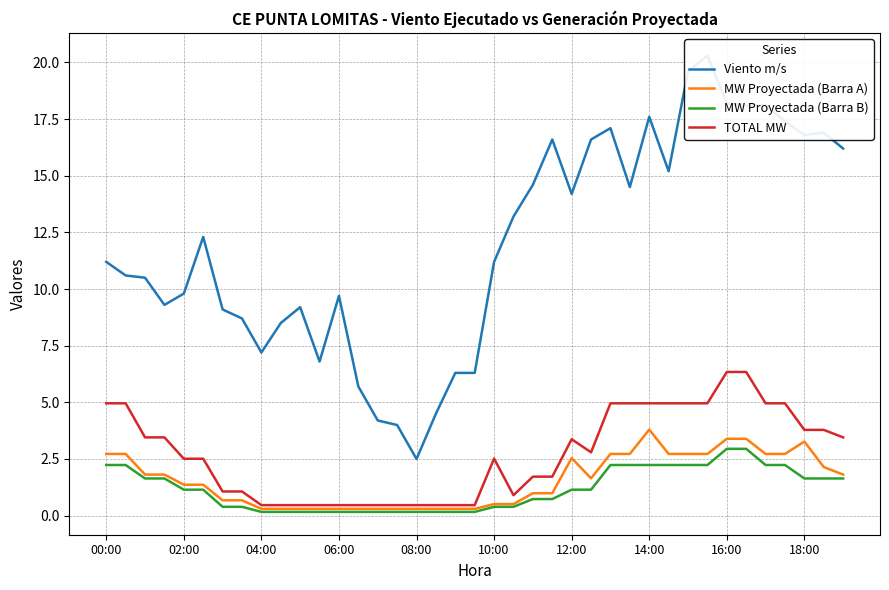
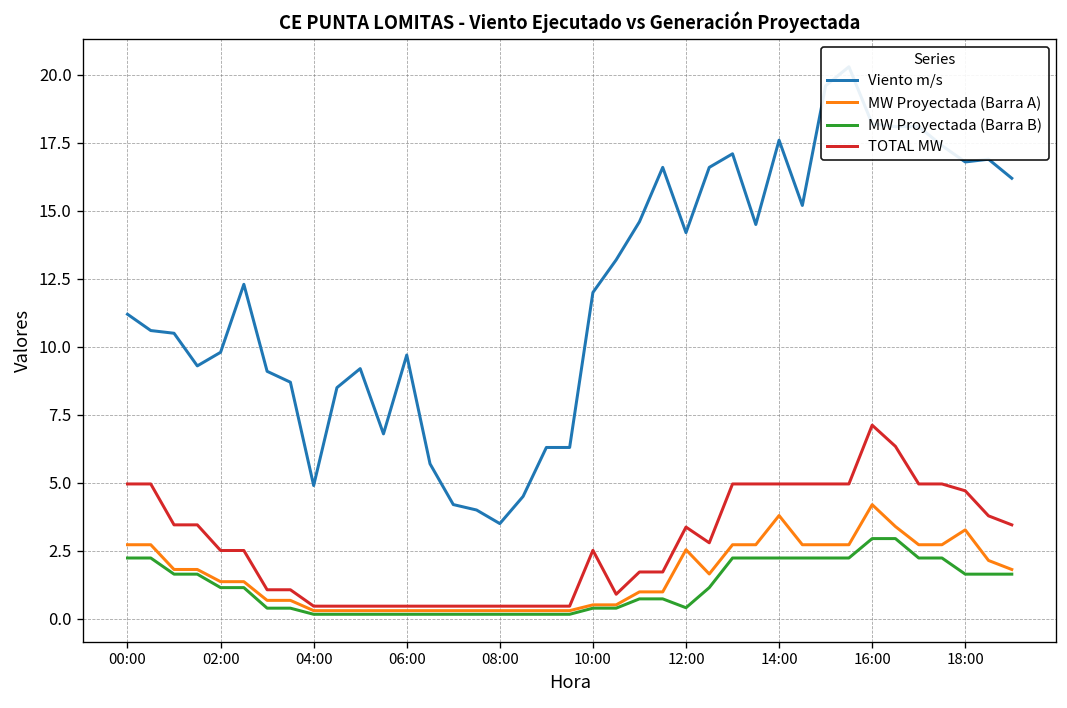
Viento m/s, 04:00: 7.2 -> 4.9
Viento m/s, 08:00: 2.5 -> 3.5
Viento m/s, 10:00: 11.2 -> 12.0
MW Proyectada (Barra B), 12:00: 1.1 -> 0.4
MW Proyectada (Barra A), 16:00: 3.4 -> 4.2
TOTAL MW, 16:00: 6.3 -> 7.1
TOTAL MW, 18:00: 3.8 -> 4.7
